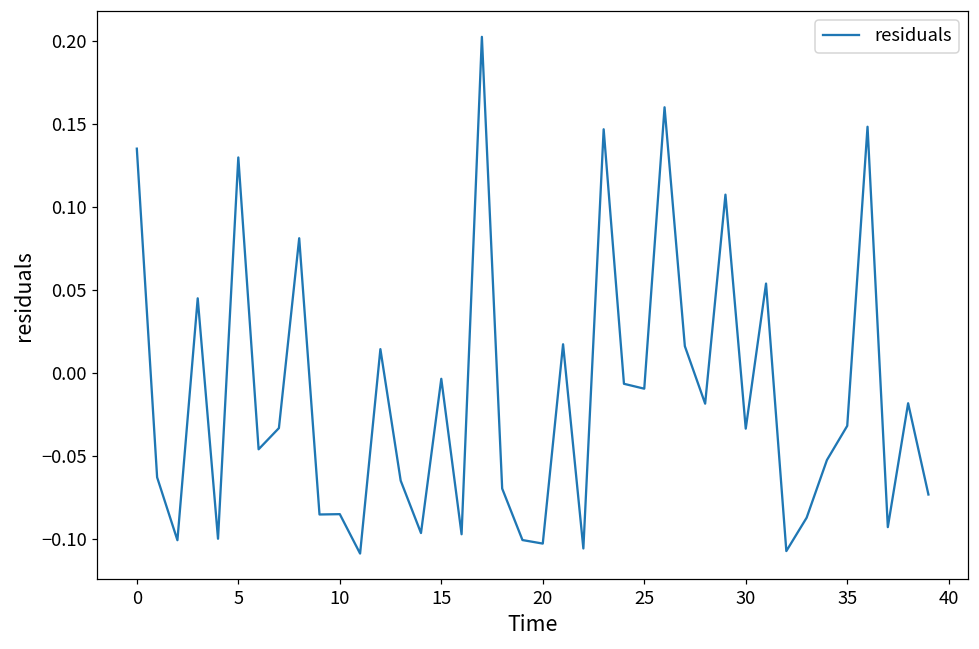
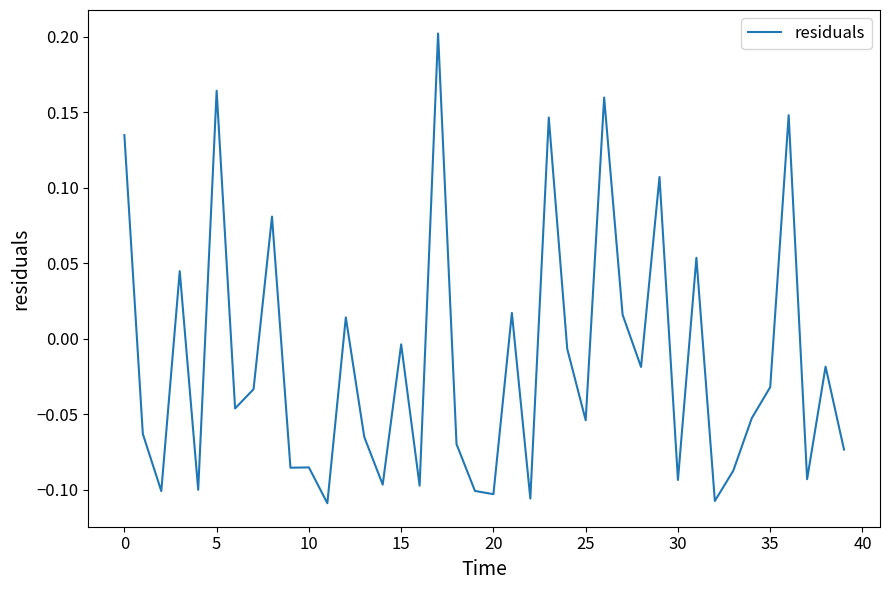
5: 0.130 -> 0.164
25: -0.010 -> -0.054
30: -0.034 -> -0.094
